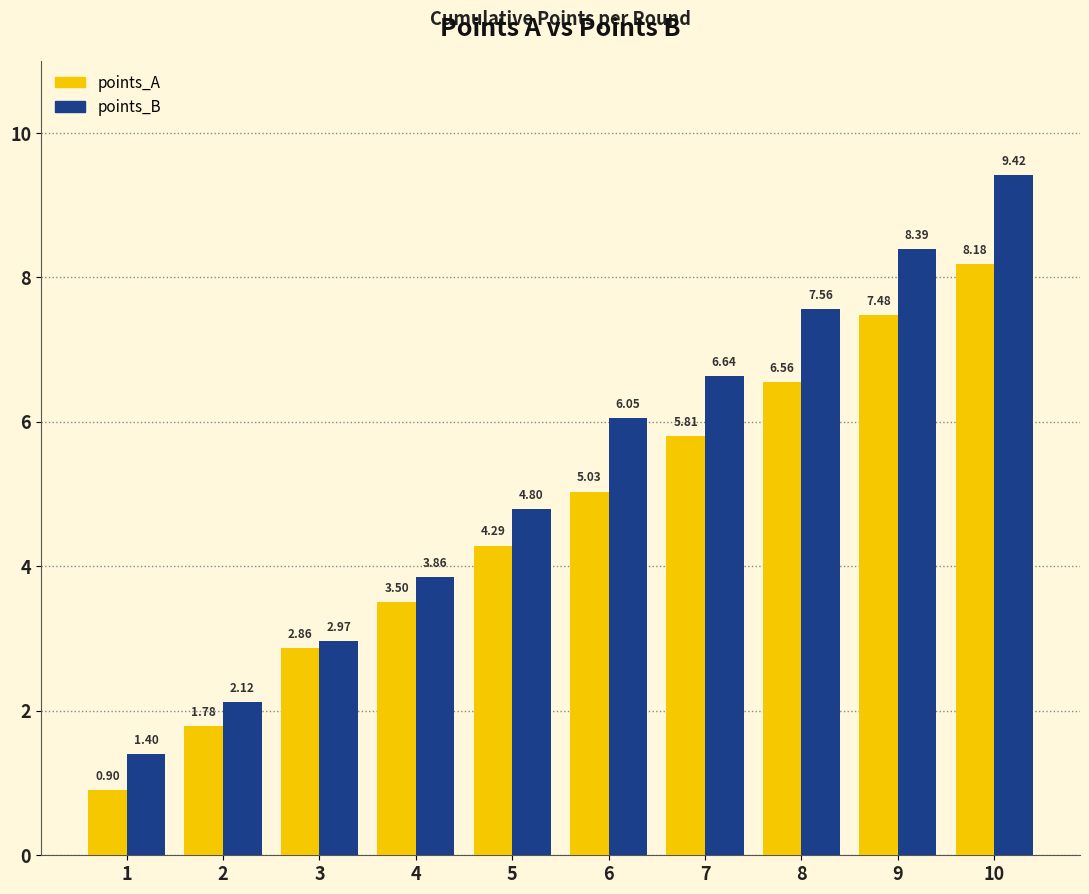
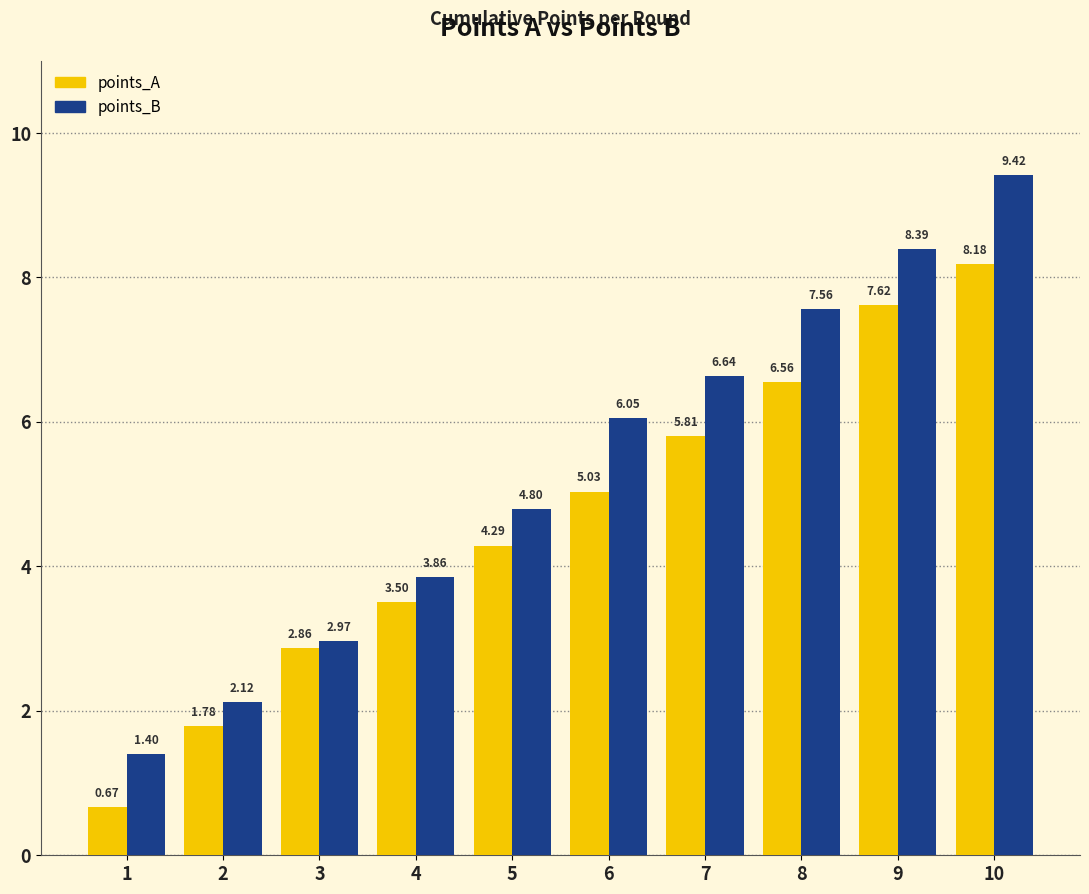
points_A, 1: 0.90 -> 0.67
points_A, 9: 7.48 -> 7.62
